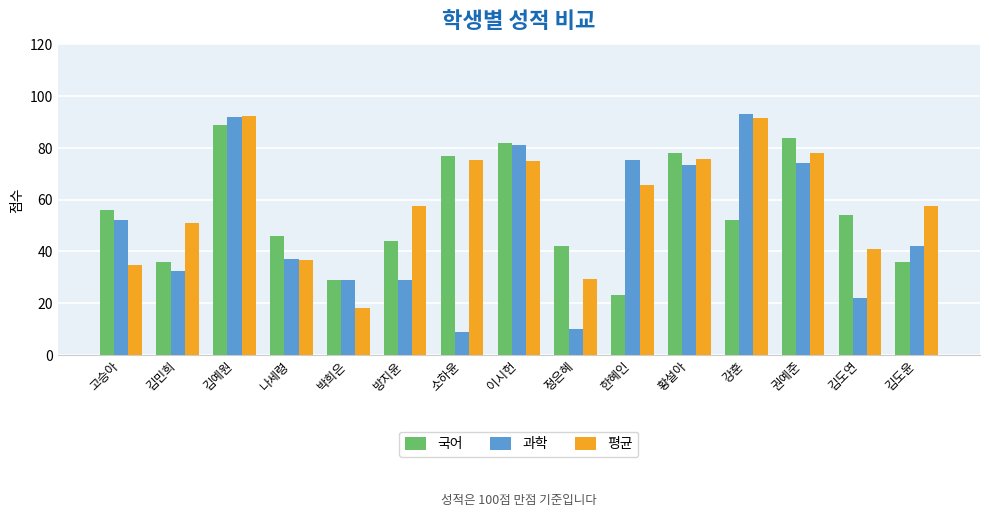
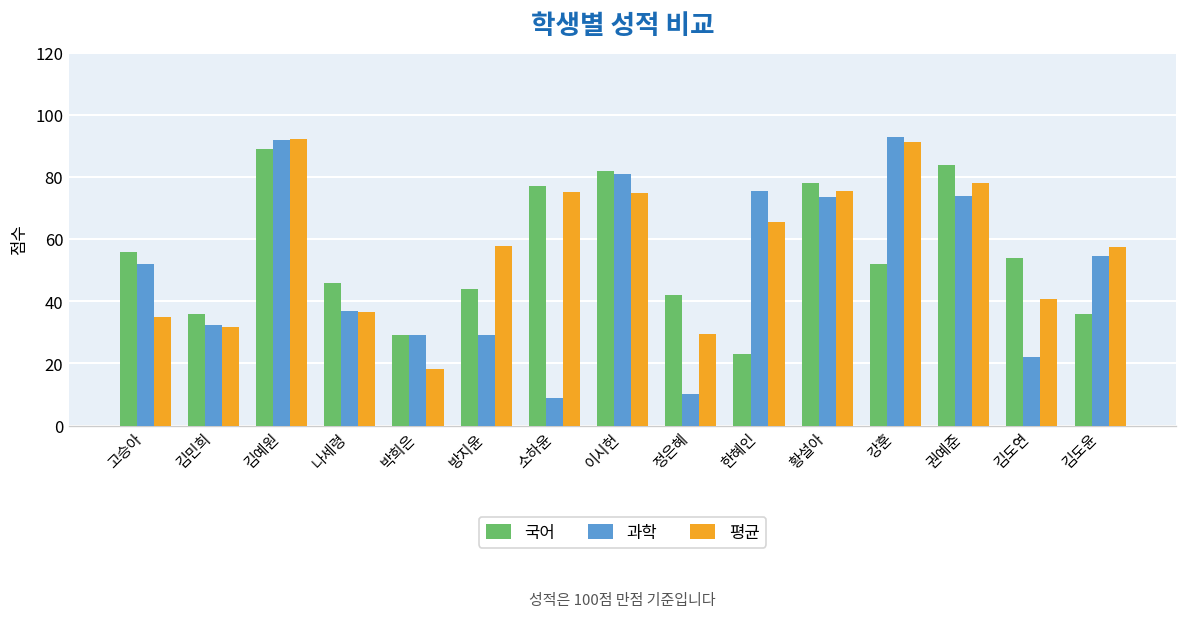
평균, 김민희: 51 -> 32
과학, 김도윤: 42 -> 55
